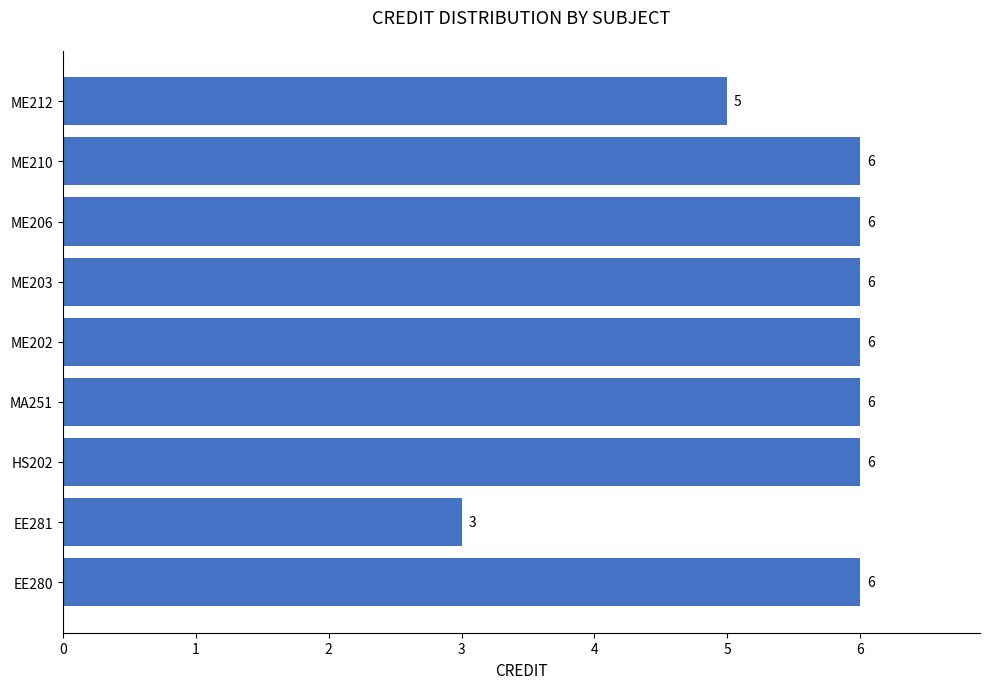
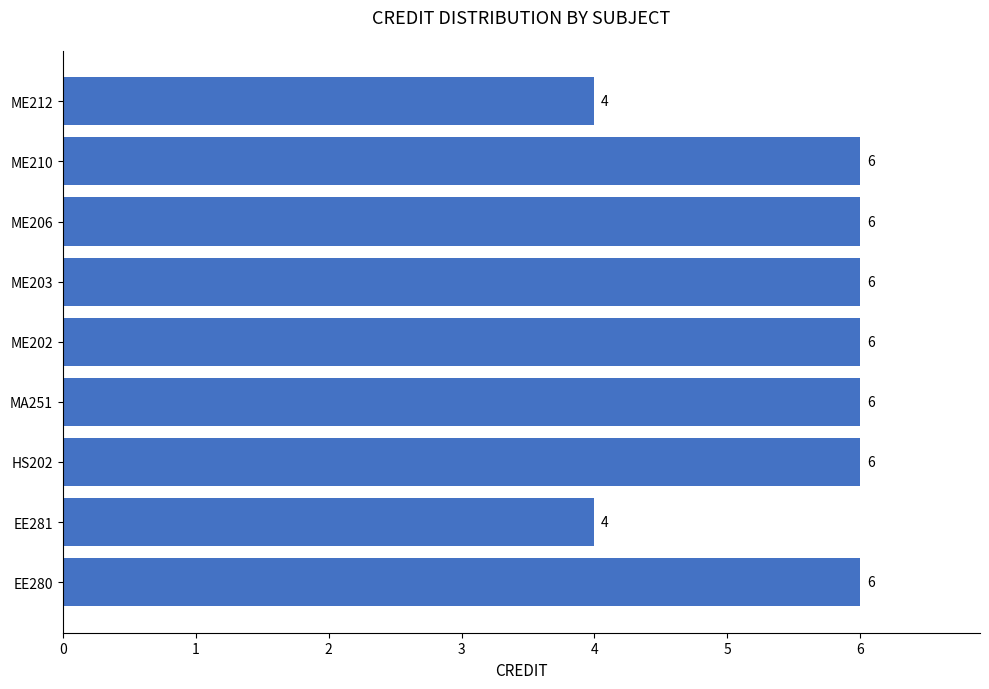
ME212: 5 -> 4
EE281: 3 -> 4
